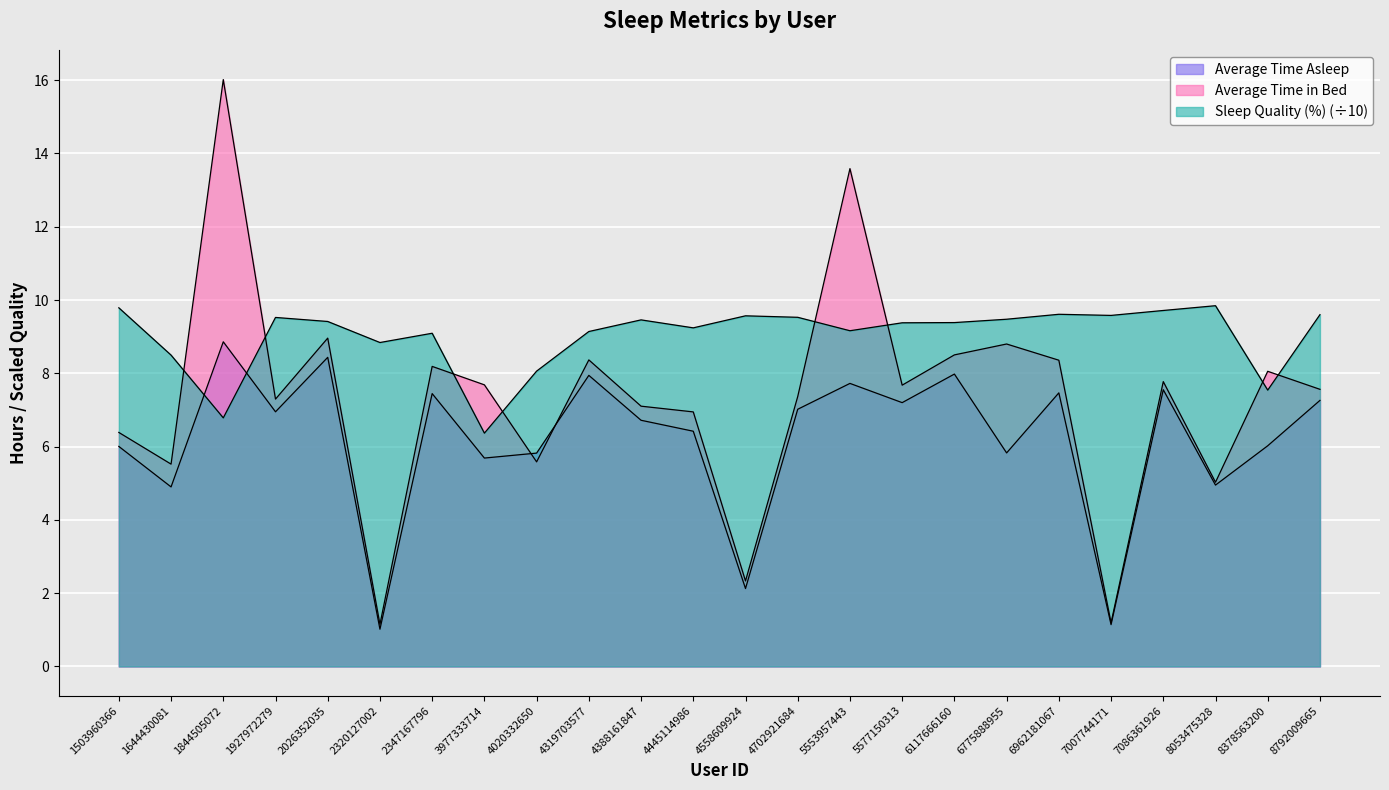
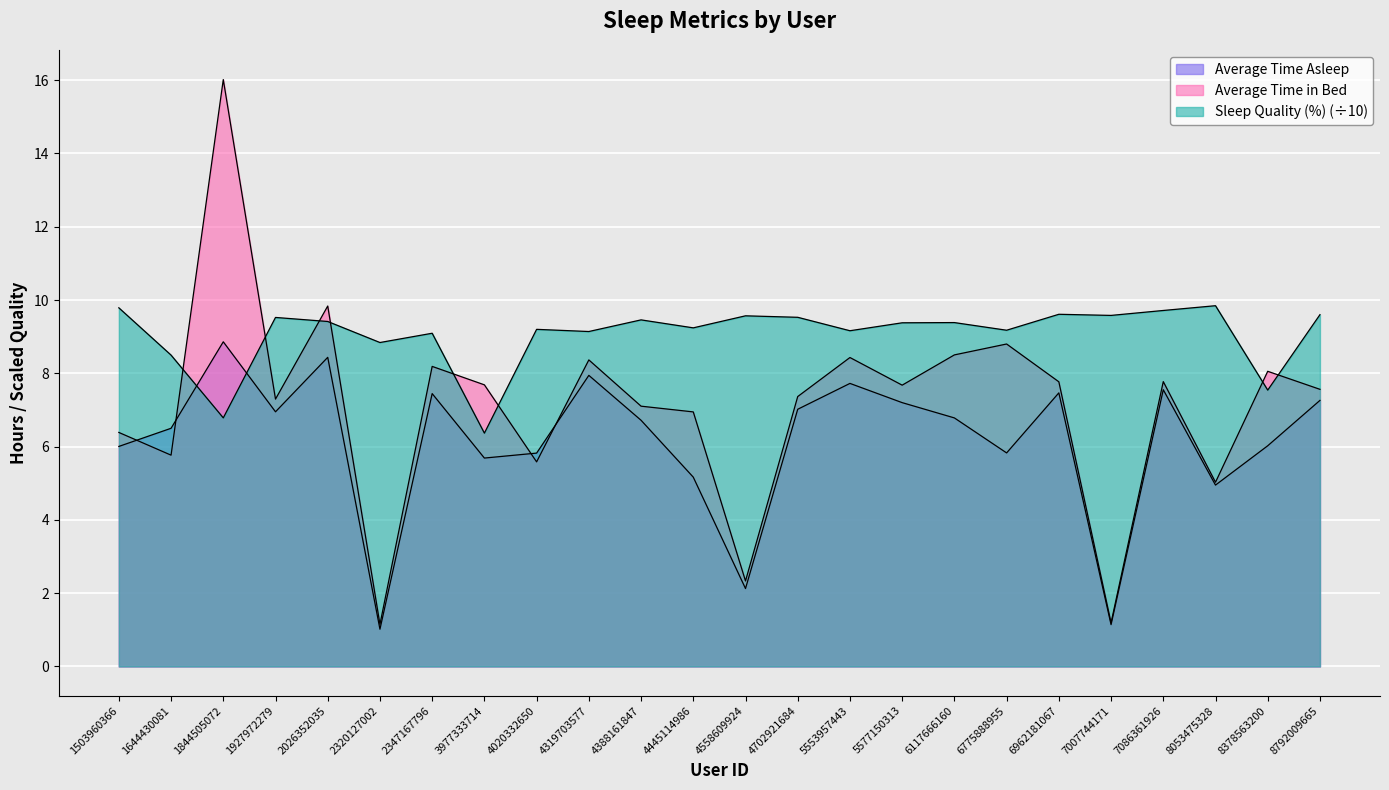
Average Time Asleep, 1644430081: 4.9 -> 6.5
Average Time in Bed, 1644430081: 5.5 -> 5.8
Average Time in Bed, 2026352035: 9.0 -> 9.8
Sleep Quality (%) (÷10), 4020332650: 8.1 -> 9.2
Average Time Asleep, 4445114986: 6.4 -> 5.2
Average Time in Bed, 5553957443: 13.6 -> 8.4
Average Time Asleep, 6117666160: 8.0 -> 6.8
Sleep Quality (%) (÷10), 6775888955: 9.5 -> 9.2
Average Time in Bed, 6962181067: 8.4 -> 7.8
